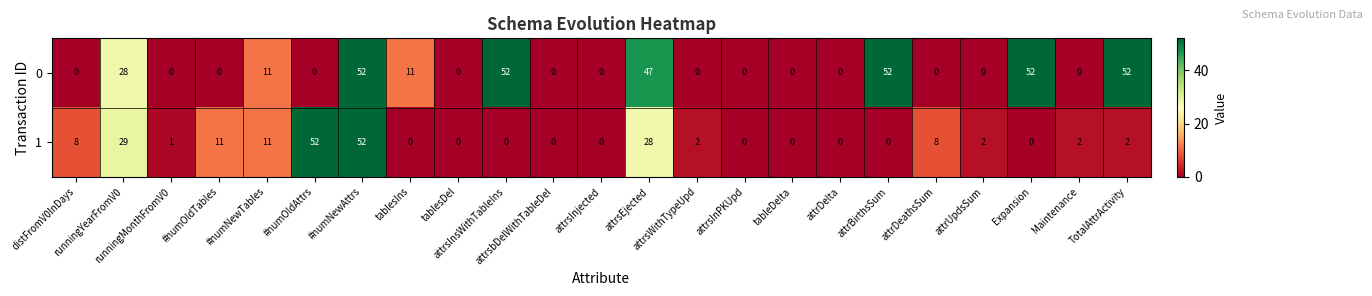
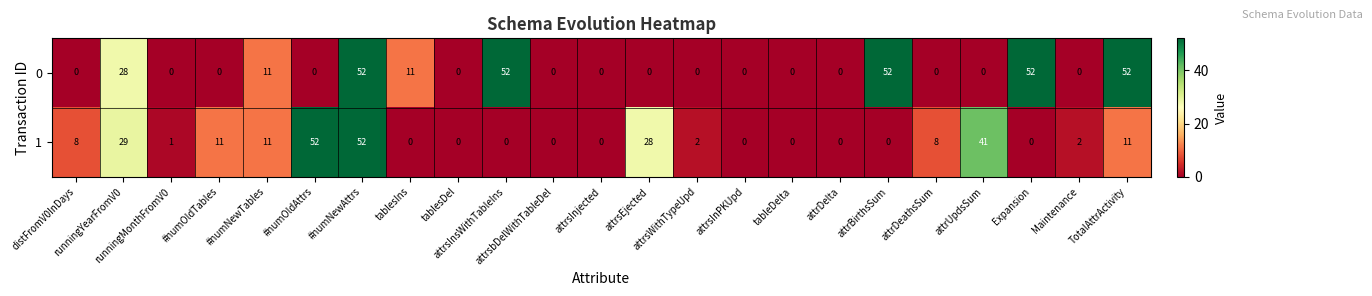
0, attrsEjected: 47 -> 0
1, attrUpdsSum: 2 -> 41
1, TotalAttrActivity: 2 -> 11
